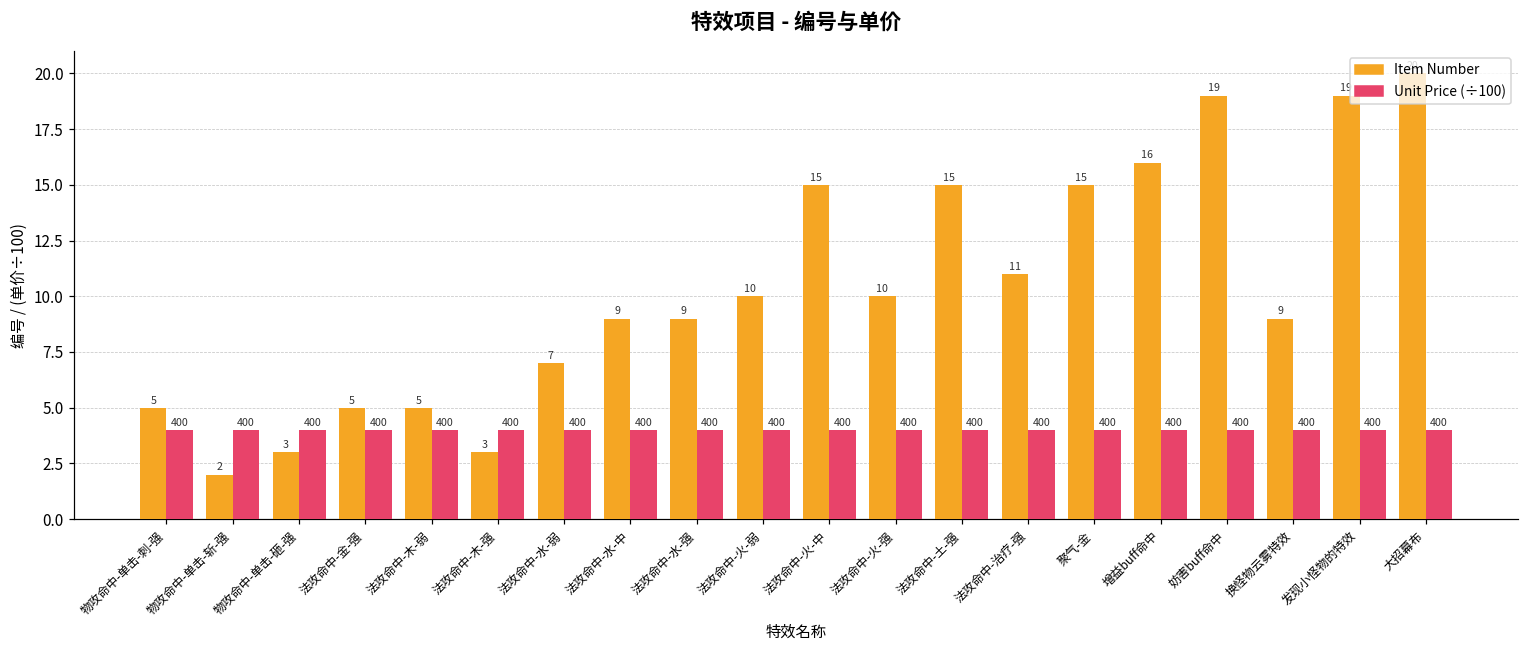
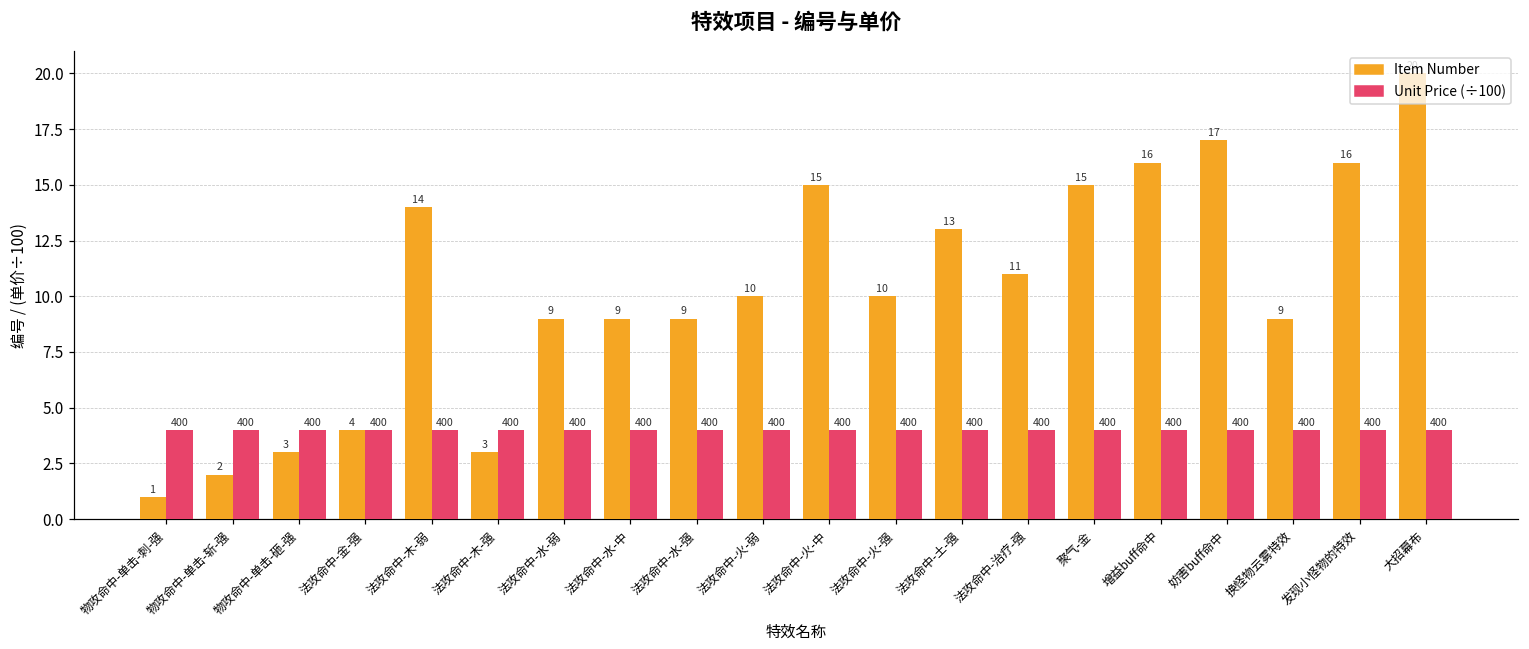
Item Number, 物攻命中-单击-刺-强: 5 -> 1
Item Number, 法攻命中-金-强: 5 -> 4
Item Number, 法攻命中-木-弱: 5 -> 14
Item Number, 法攻命中-水-弱: 7 -> 9
Item Number, 法攻命中-土-强: 15 -> 13
Item Number, 妨害buff命中: 19 -> 17
Item Number, 发现小怪物的特效: 19 -> 16
